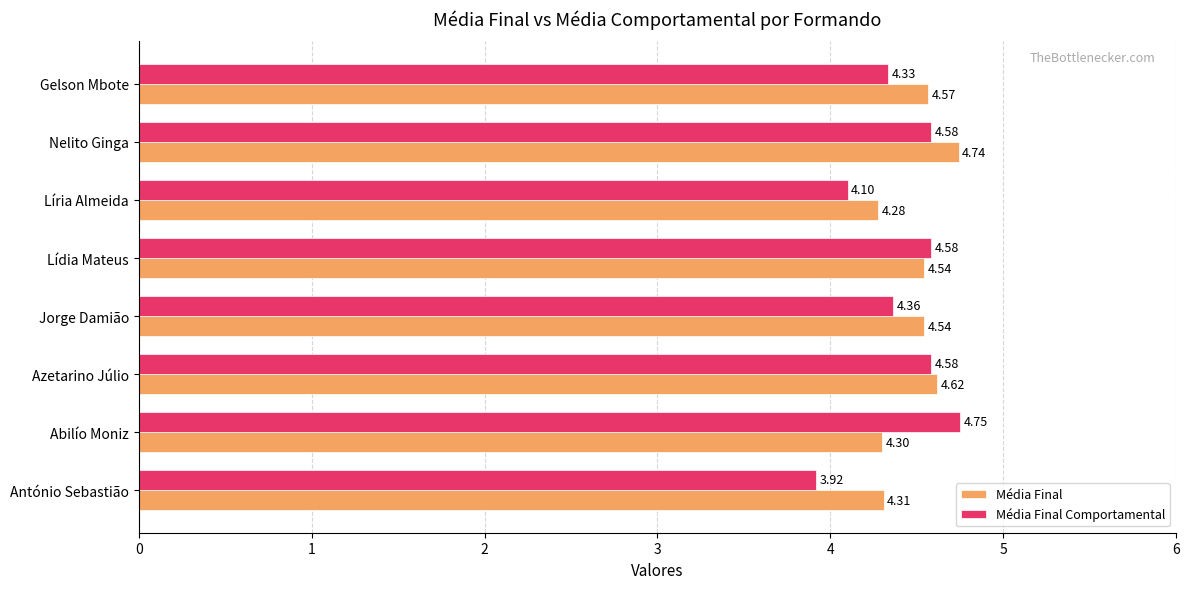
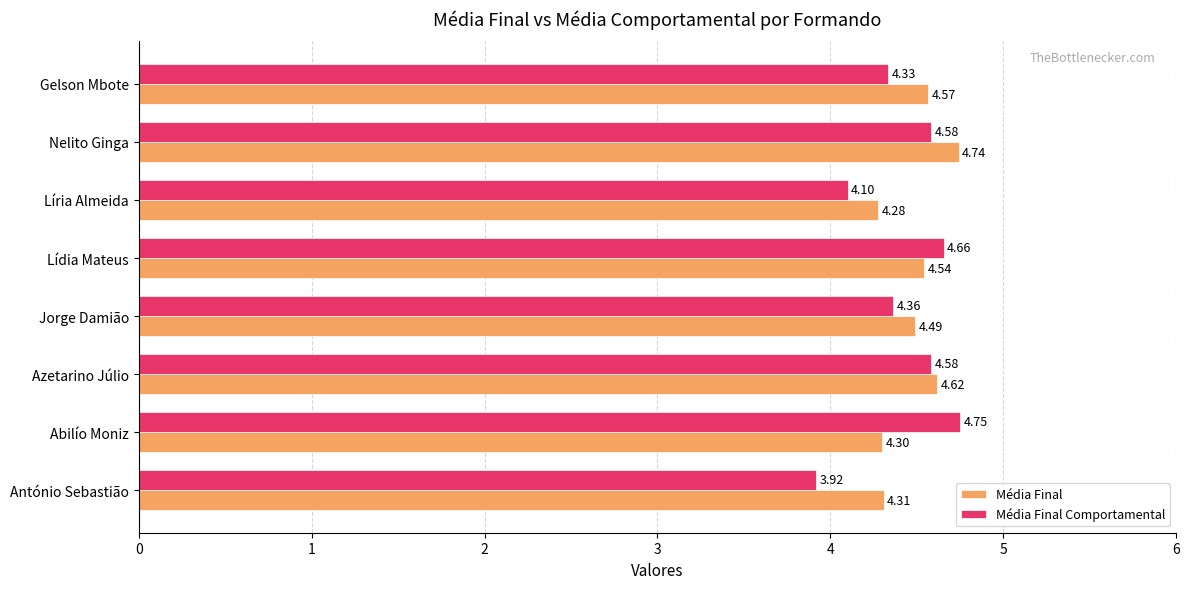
Média Final Comportamental, Lídia Mateus: 4.58 -> 4.66
Média Final, Jorge Damião: 4.54 -> 4.49
